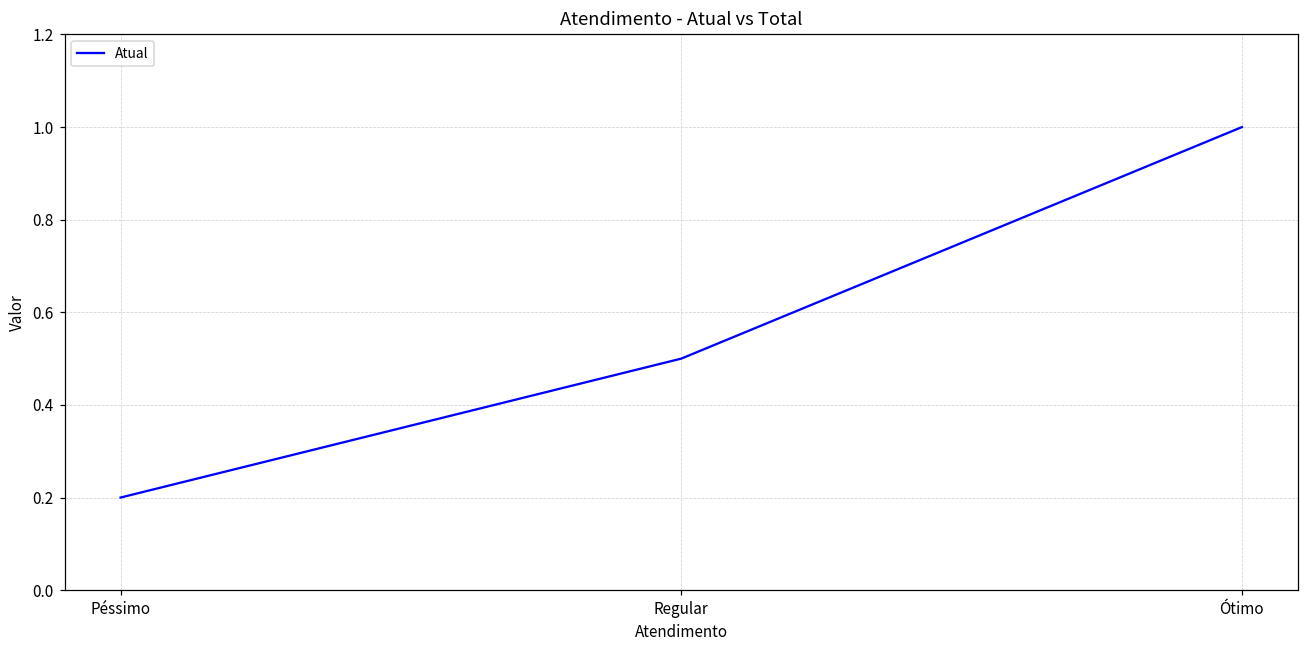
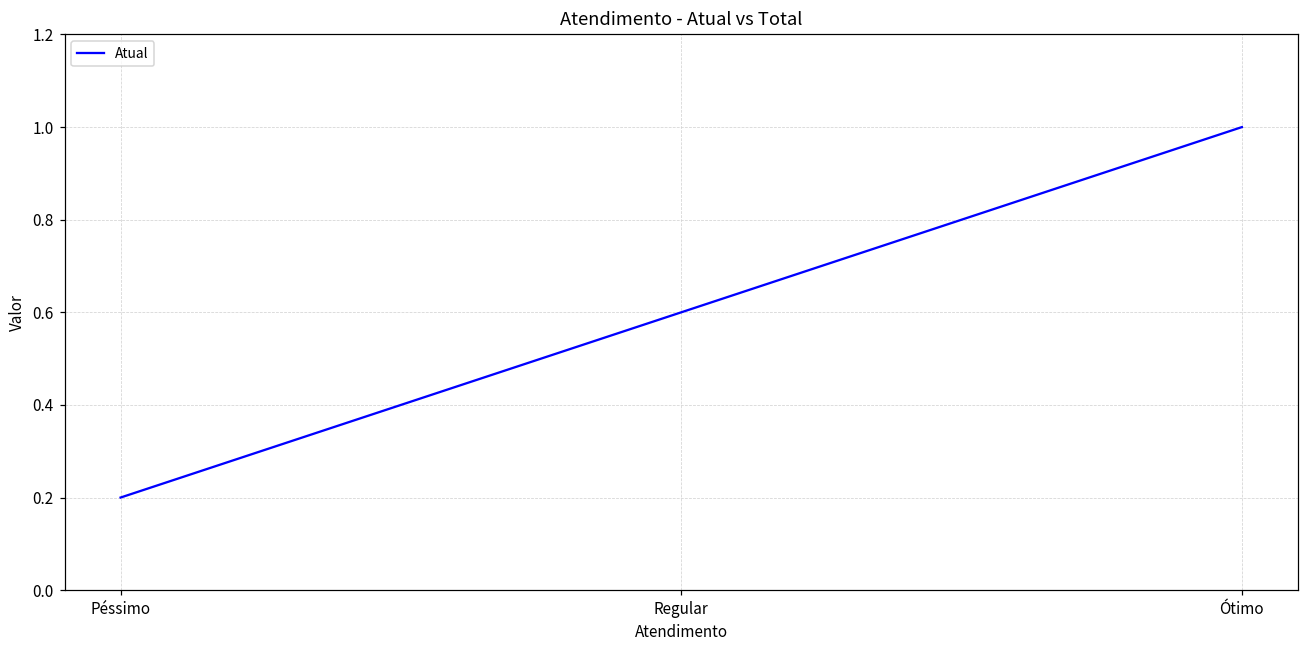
Regular: 0.5 -> 0.6
